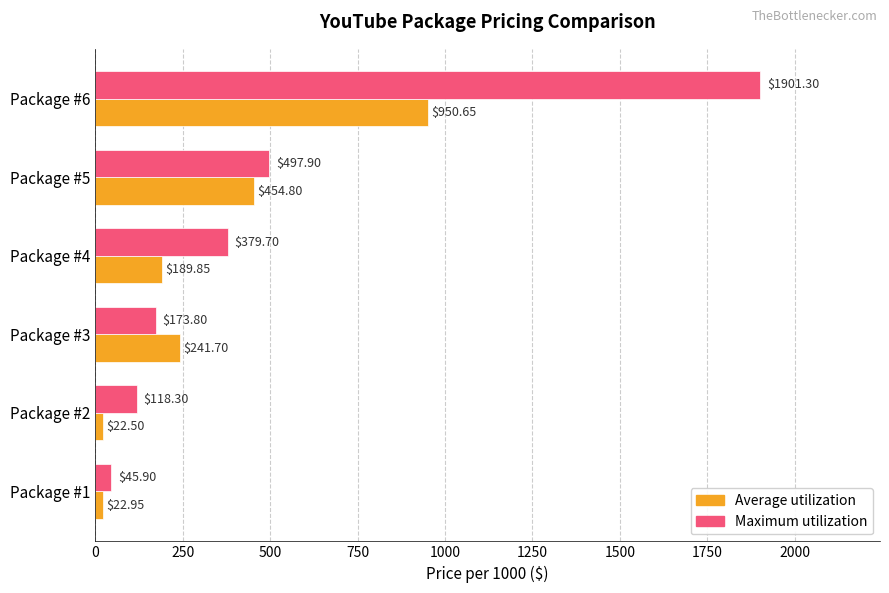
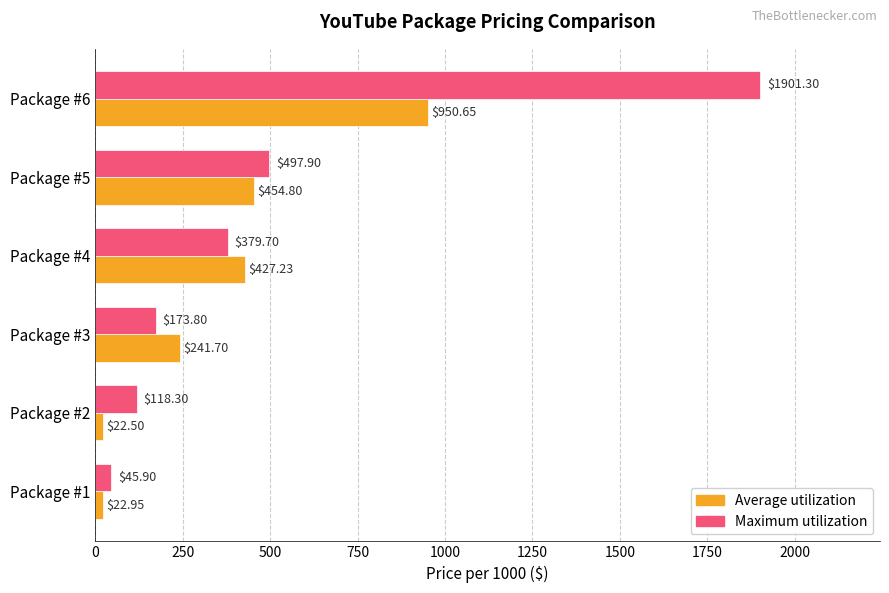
Average utilization, Package #4: $189.85 -> $427.23
